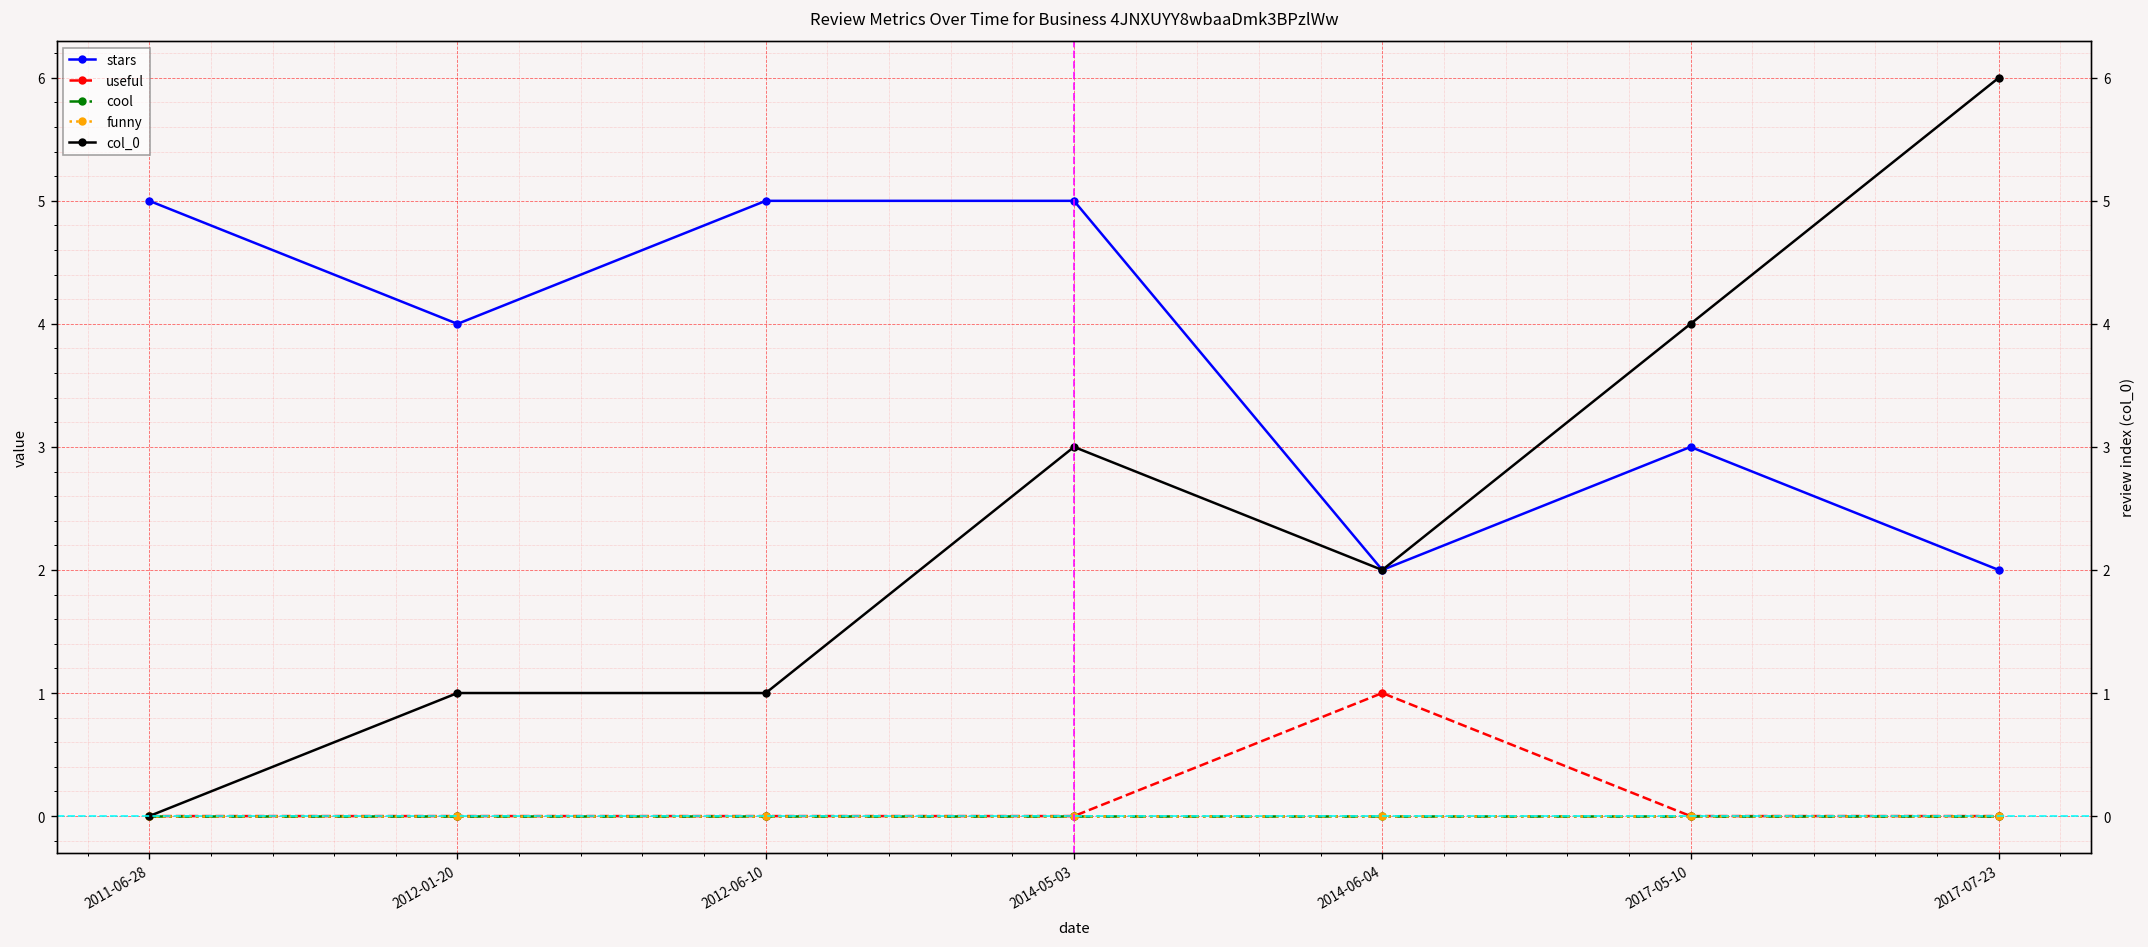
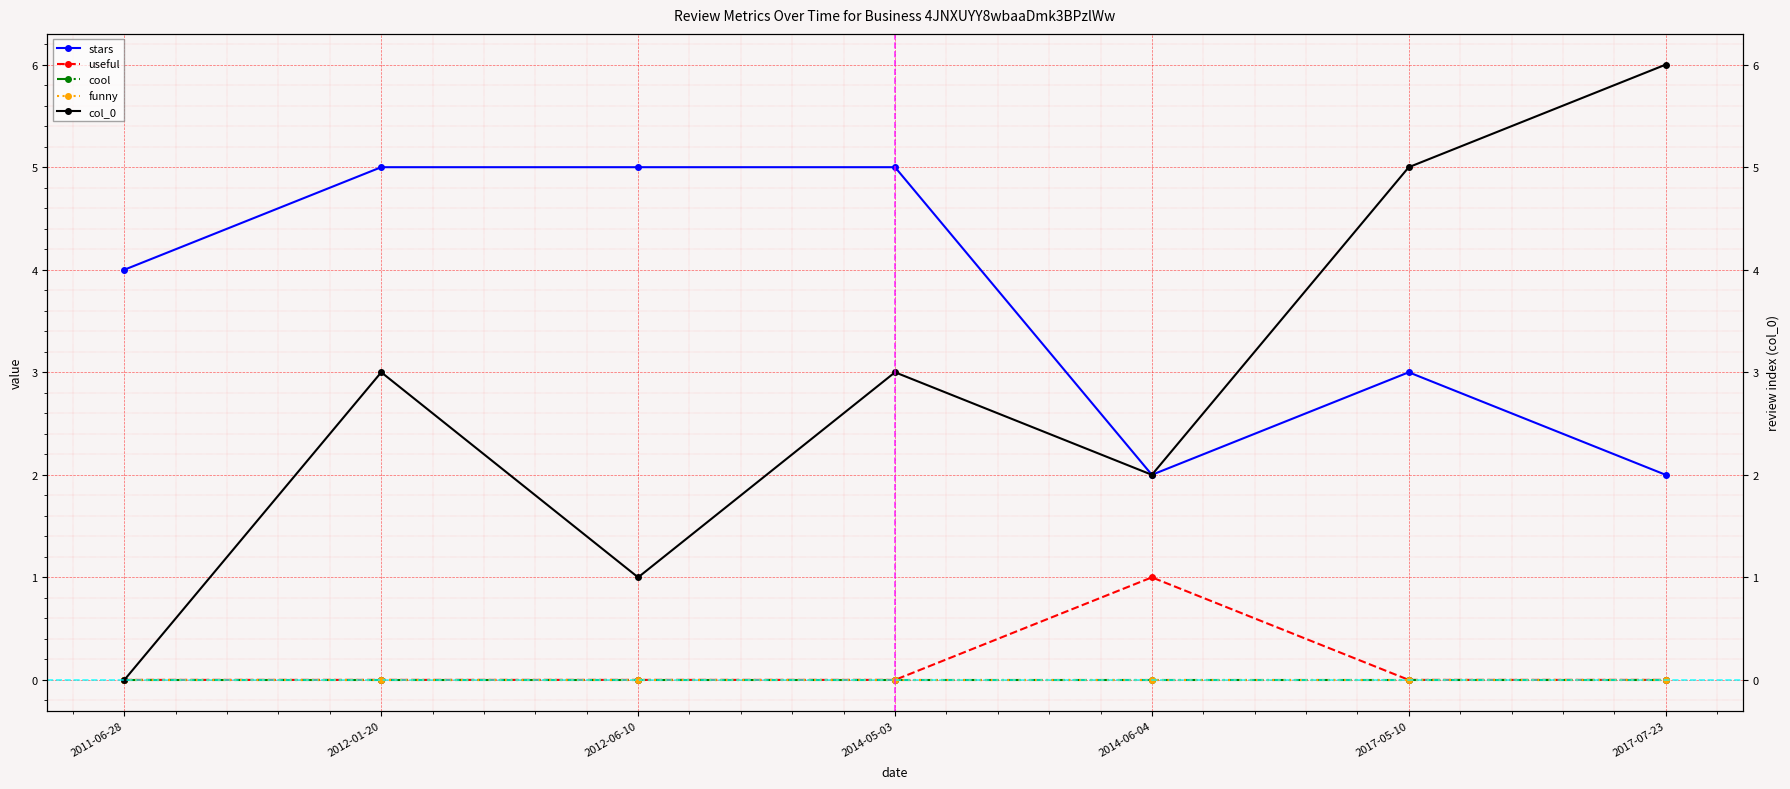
stars, 2011-06-28: 5 -> 4
stars, 2012-01-20: 4 -> 5
col_0, 2012-01-20: 1 -> 3
col_0, 2017-05-10: 4 -> 5
